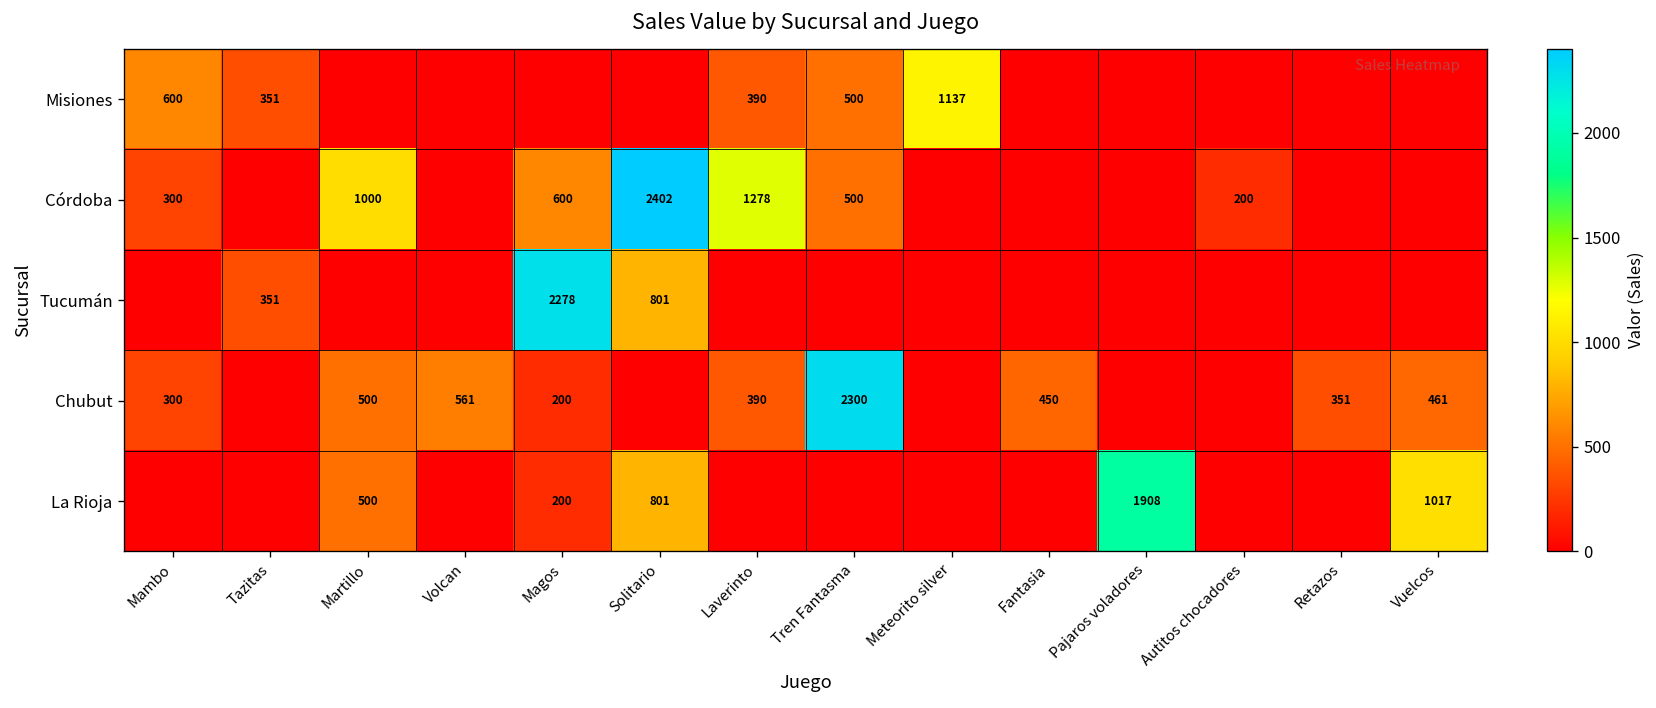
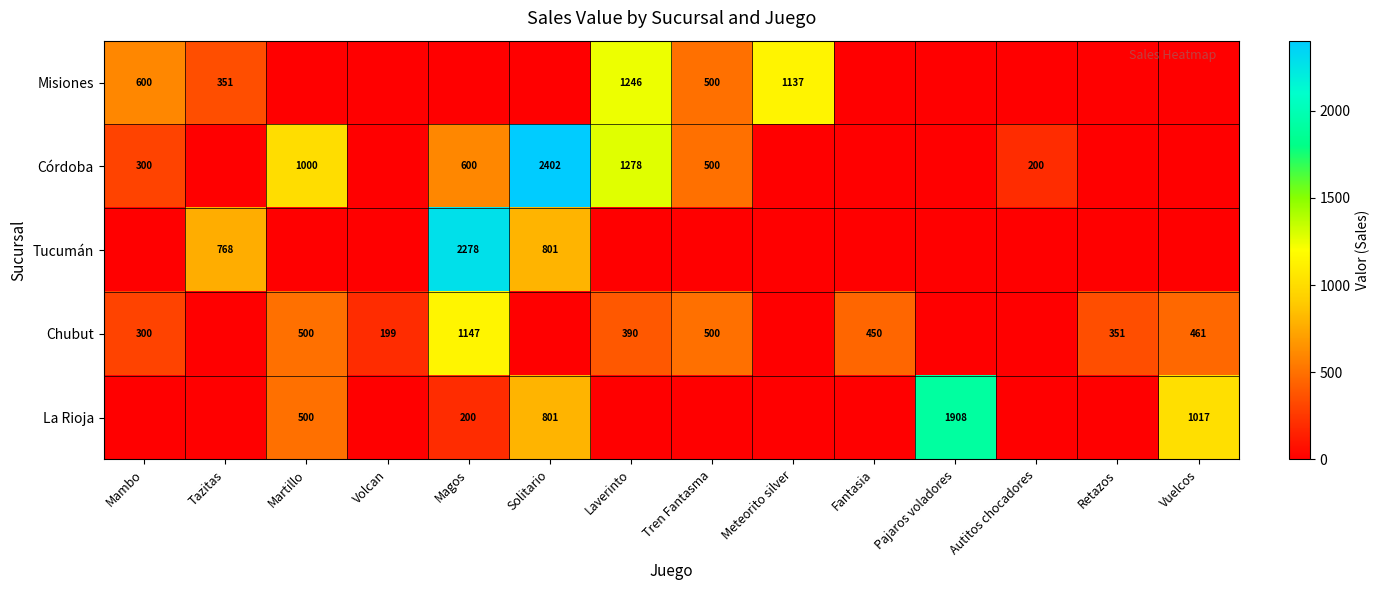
Misiones, Laverinto: 390 -> 1246
Tucumán, Tazitas: 351 -> 768
Chubut, Volcan: 561 -> 199
Chubut, Magos: 200 -> 1147
Chubut, Tren Fantasma: 2300 -> 500
